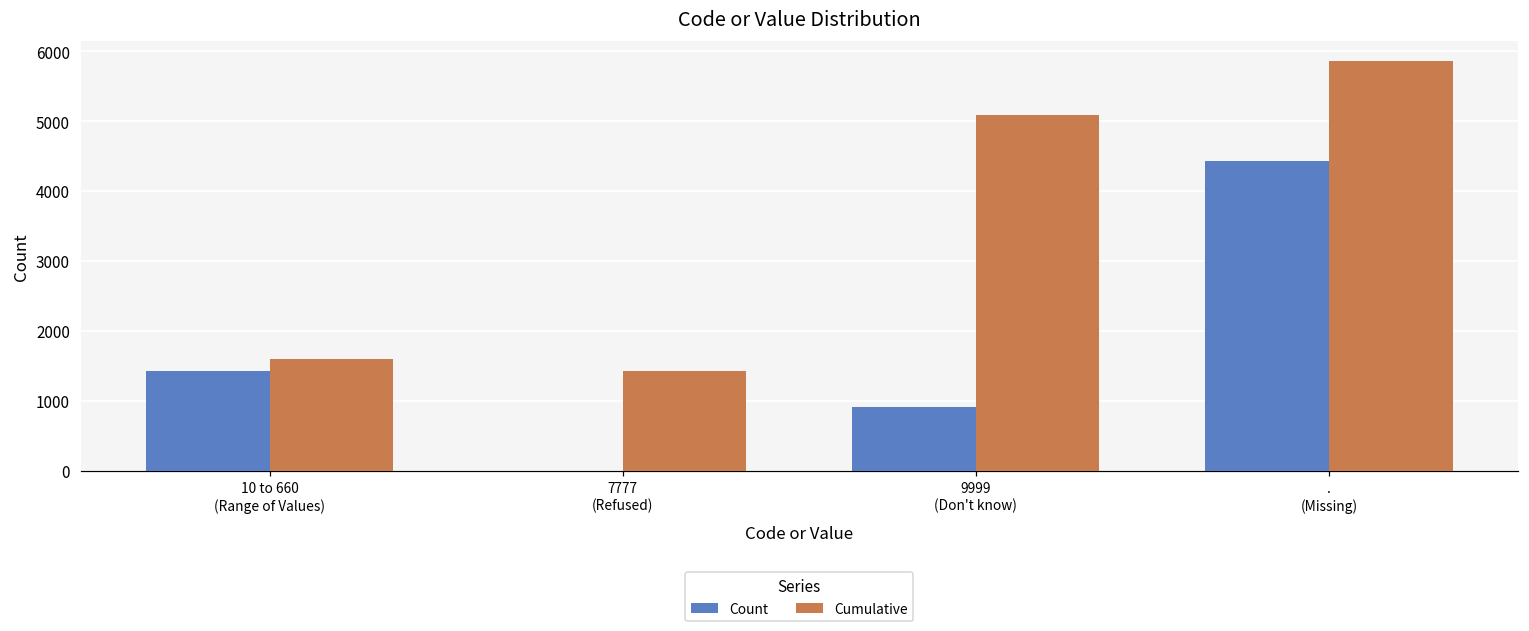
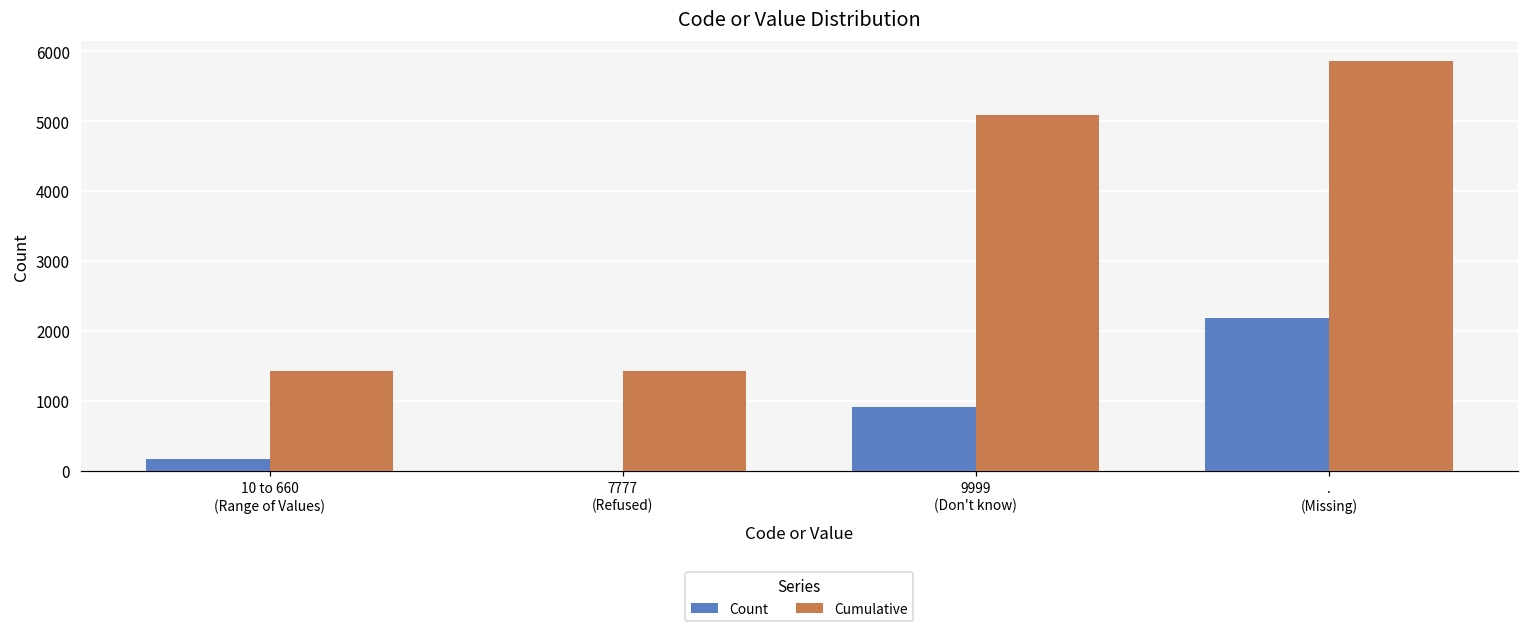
Count, 10 to 660 (Range of Values): 1400 -> 200
Cumulative, 10 to 660 (Range of Values): 1600 -> 1400
Count, . (Missing): 4400 -> 2200
